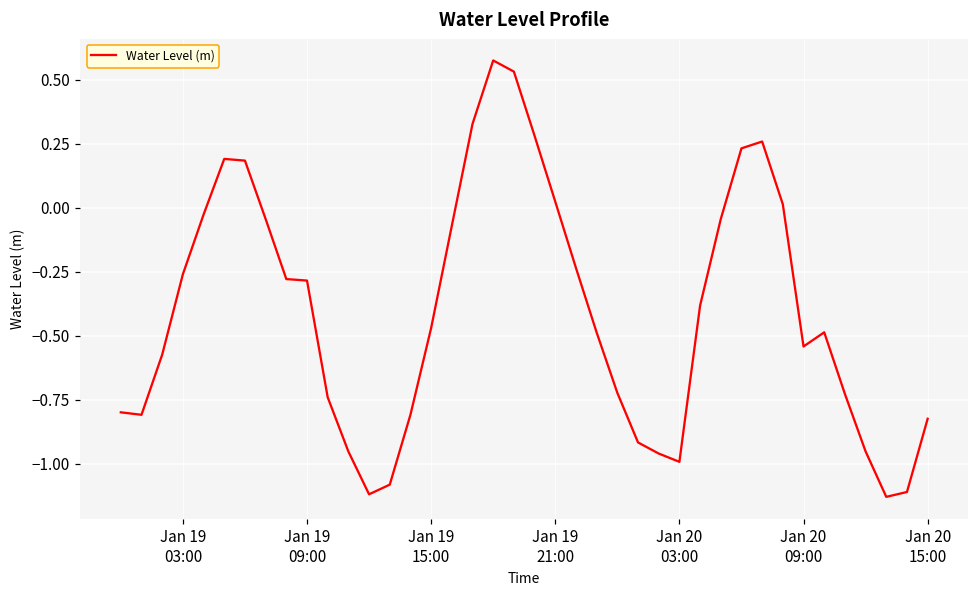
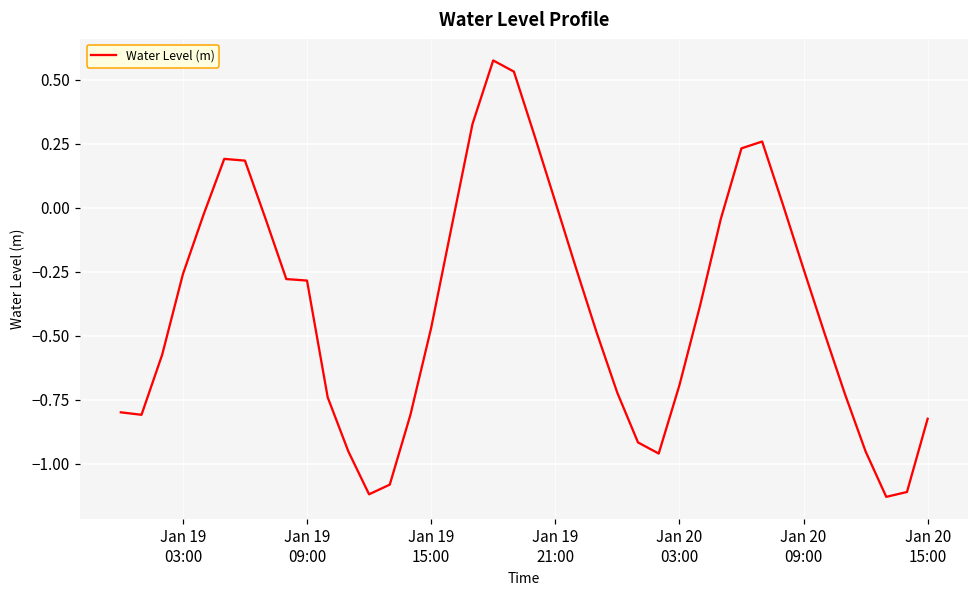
Jan 20 03:00: -0.99 -> -0.69
Jan 20 09:00: -0.54 -> -0.24
